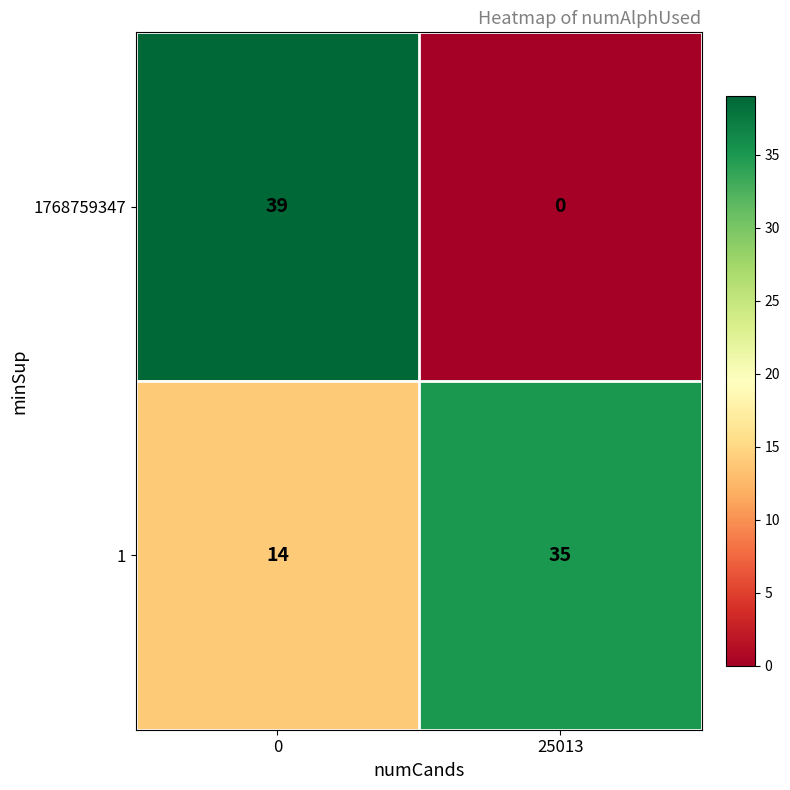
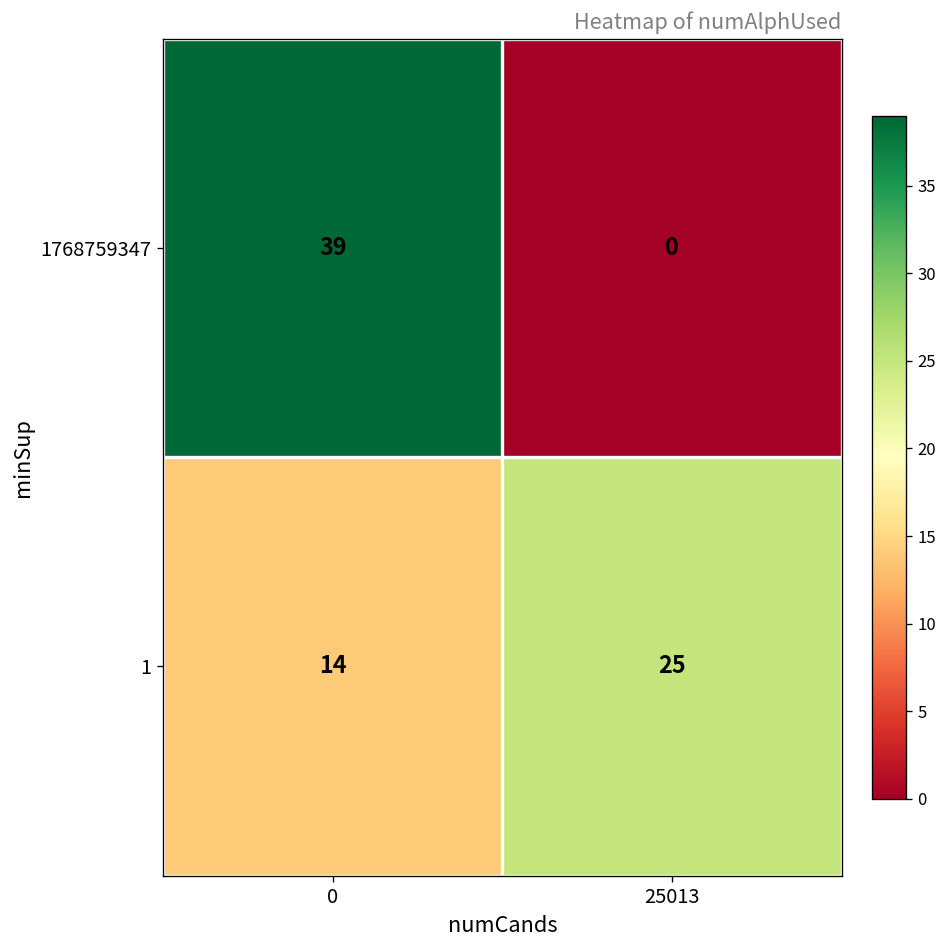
1, 25013: 35 -> 25
